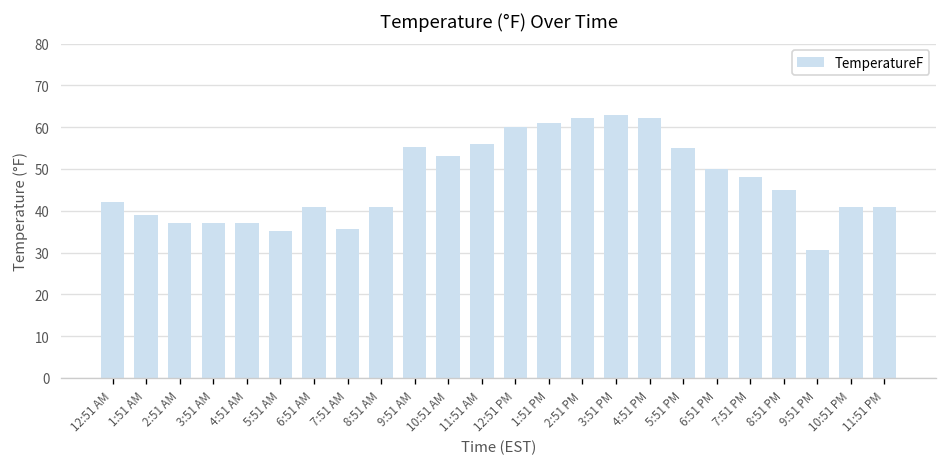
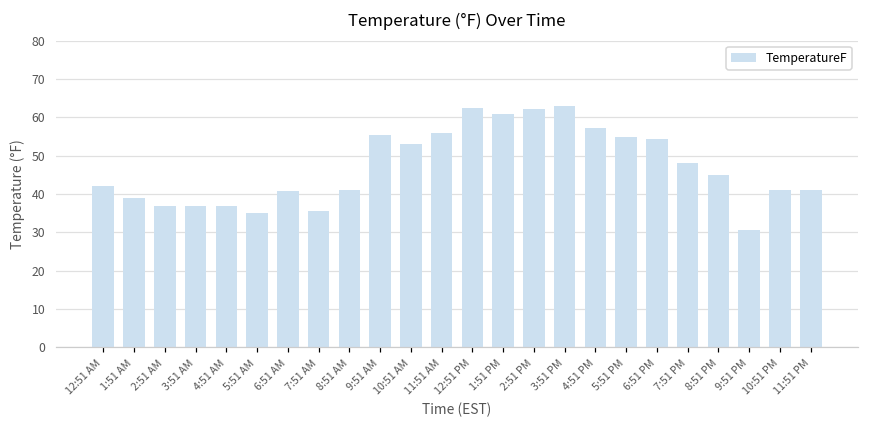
12:51 PM: 60 -> 63
4:51 PM: 62 -> 57
6:51 PM: 50 -> 54
